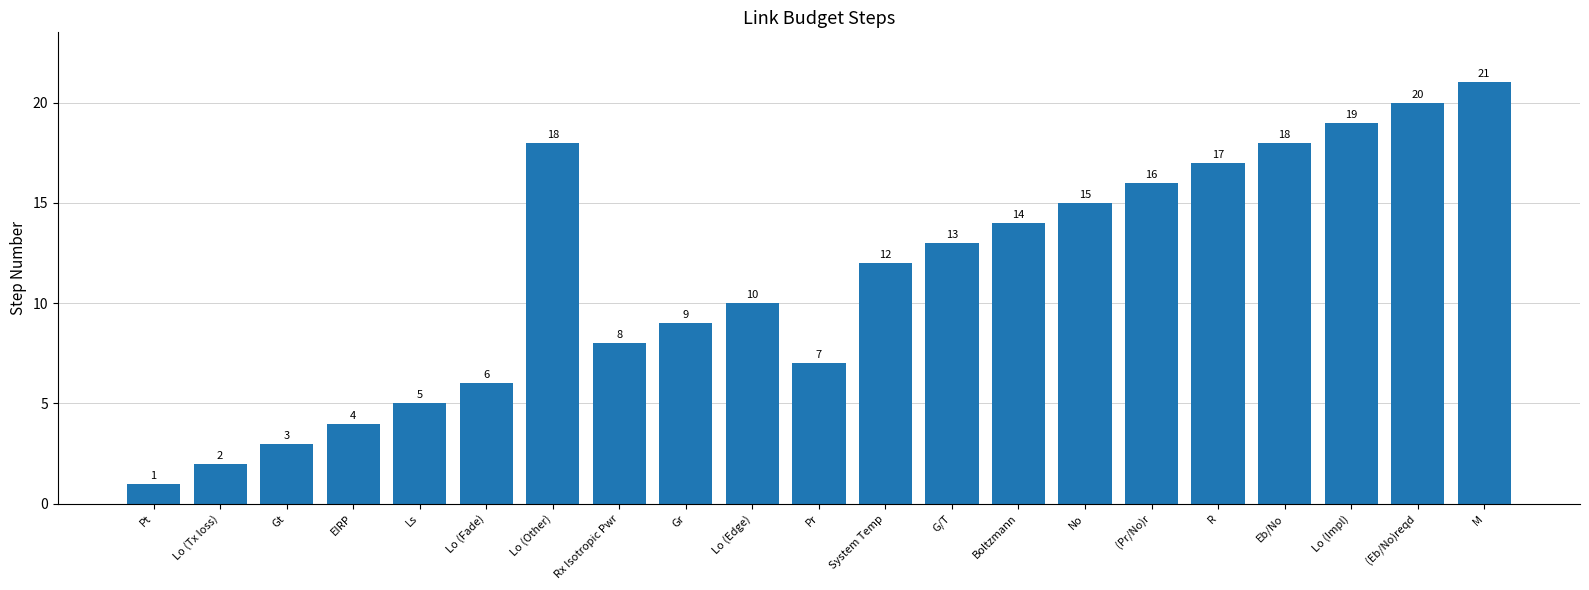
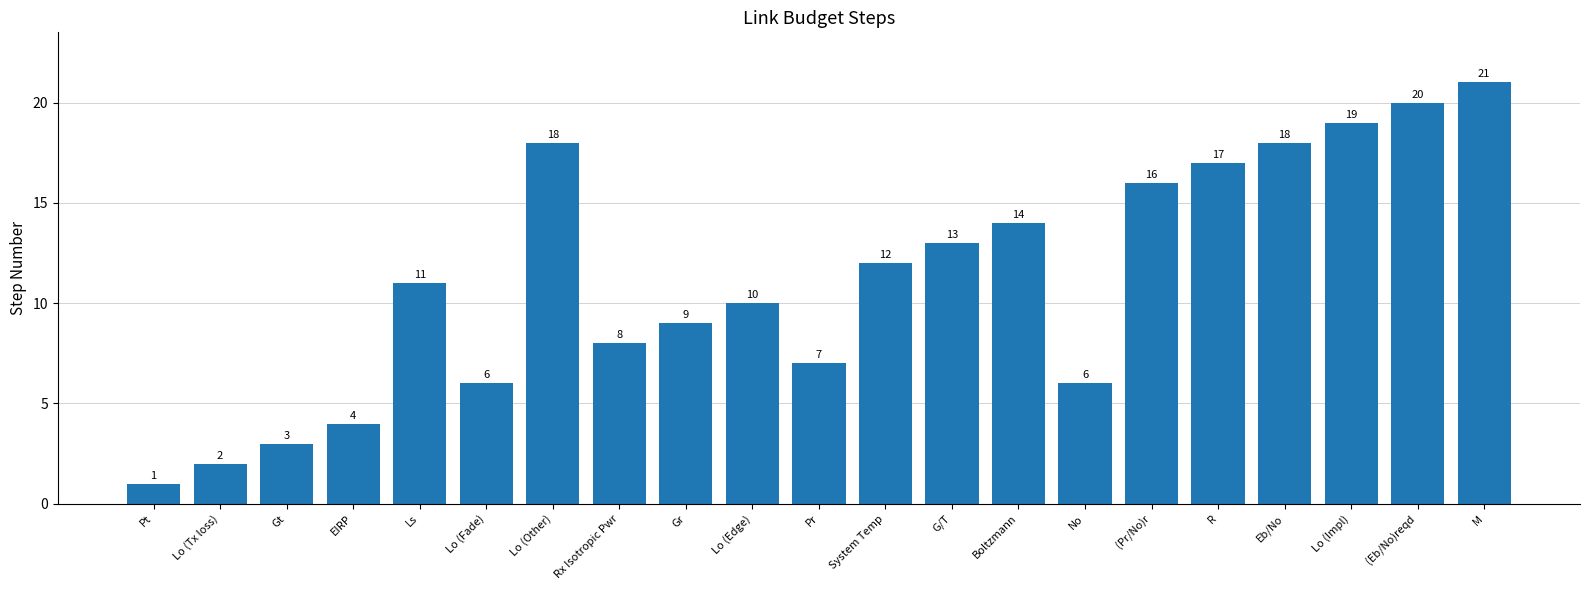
Ls: 5 -> 11
No: 15 -> 6
